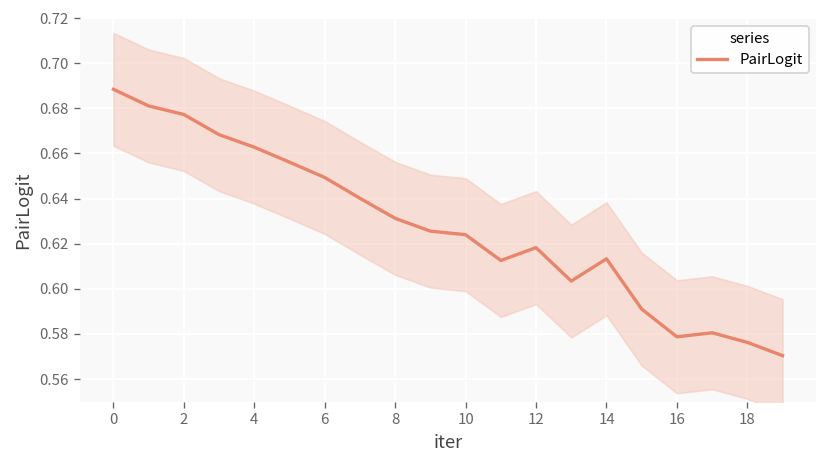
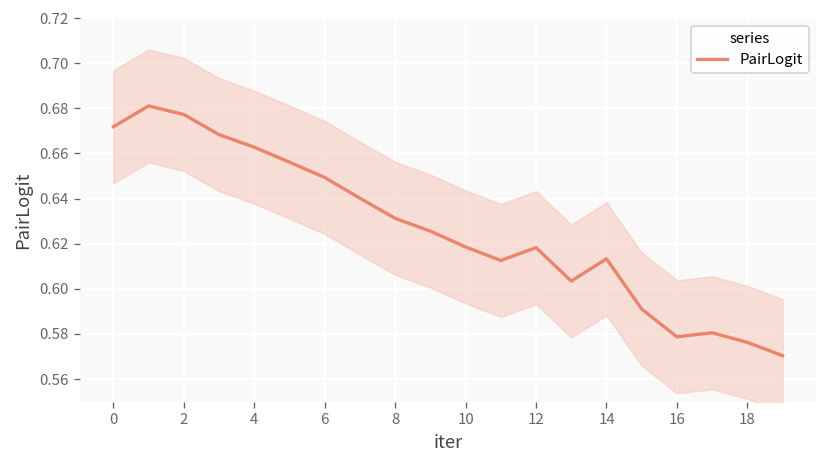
PairLogit, 0: 0.688 -> 0.672
PairLogit, 10: 0.624 -> 0.619
